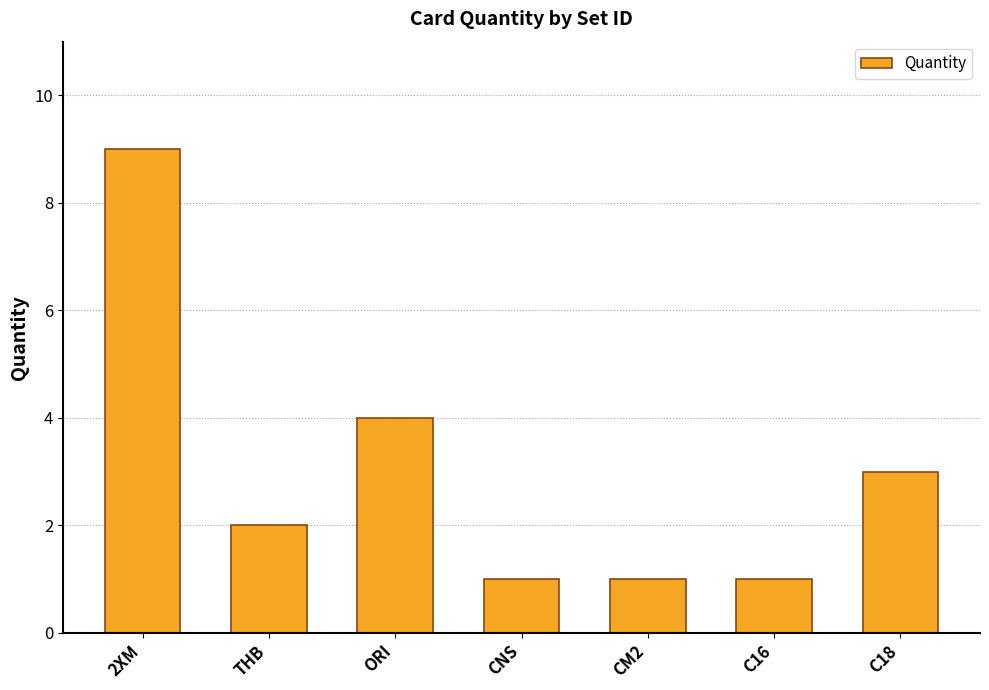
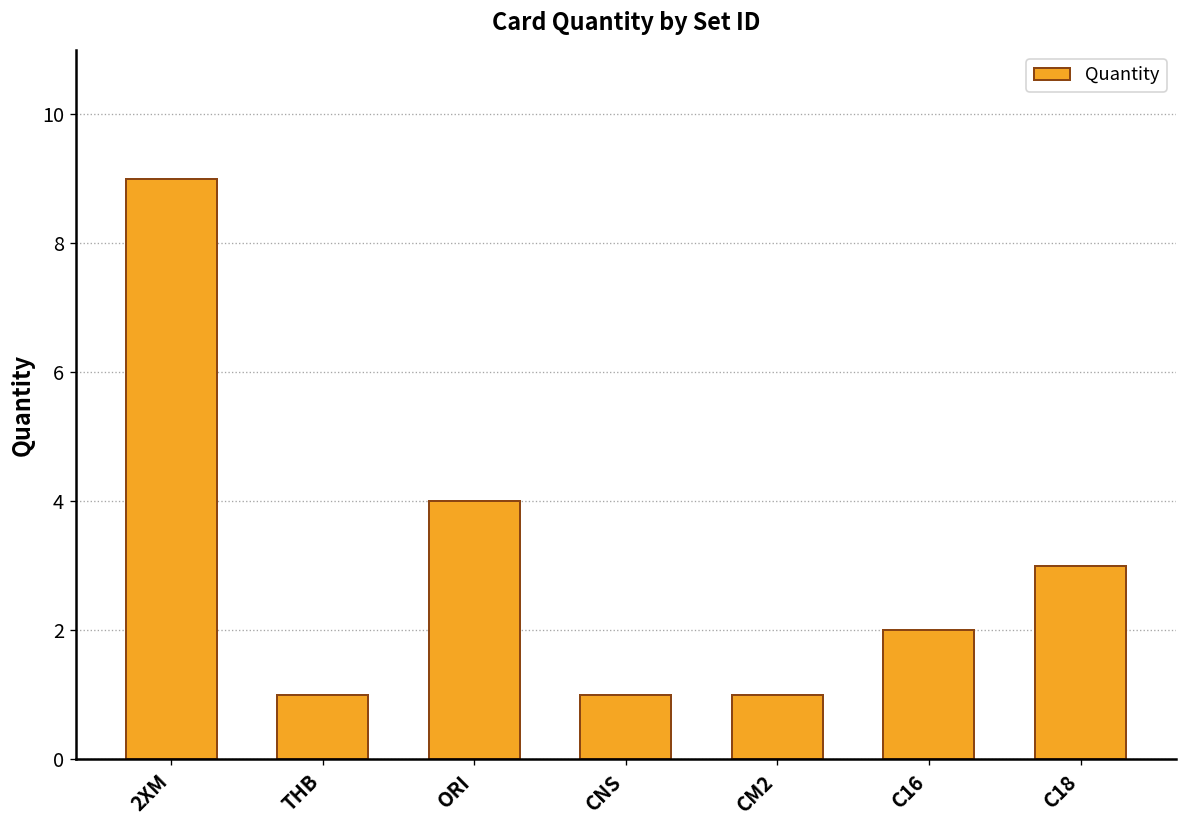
THB: 2 -> 1
C16: 1 -> 2
